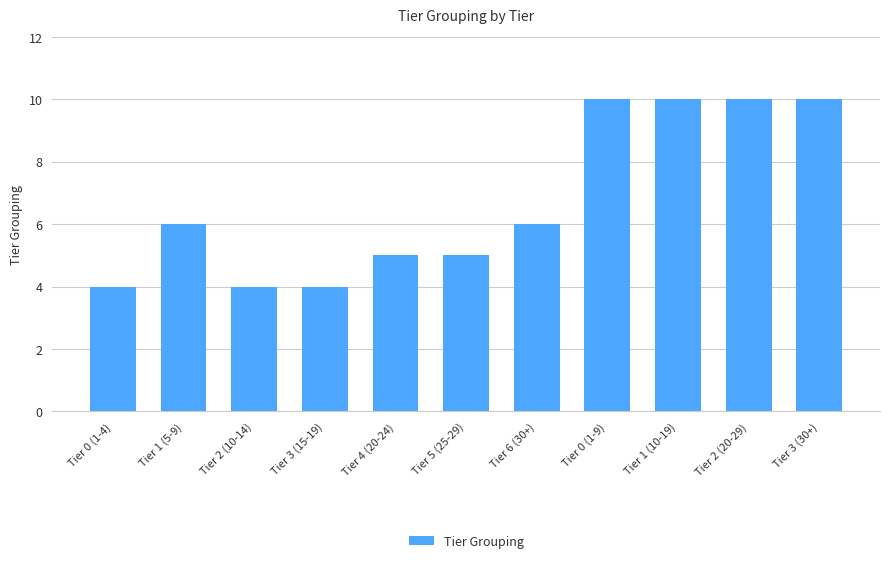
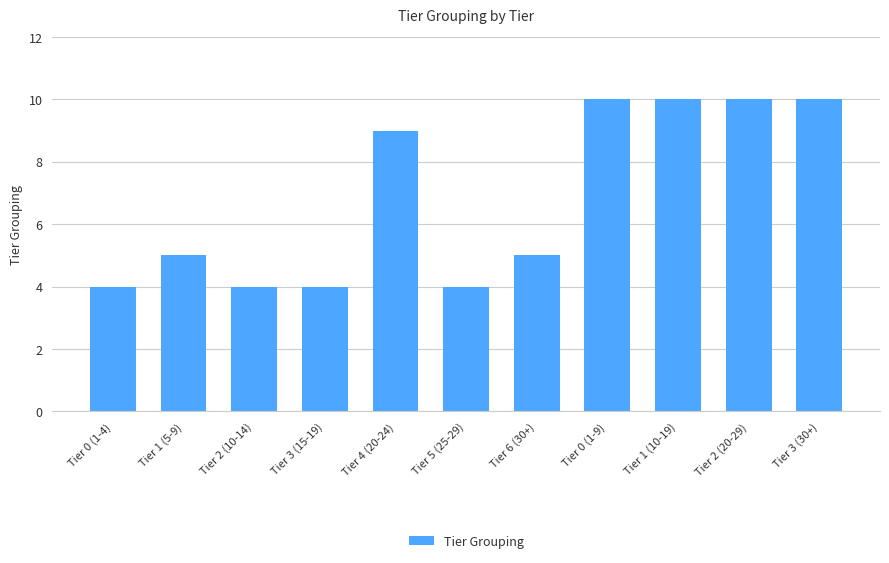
Tier 1 (5-9): 6 -> 5
Tier 4 (20-24): 5 -> 9
Tier 5 (25-29): 5 -> 4
Tier 6 (30+): 6 -> 5
